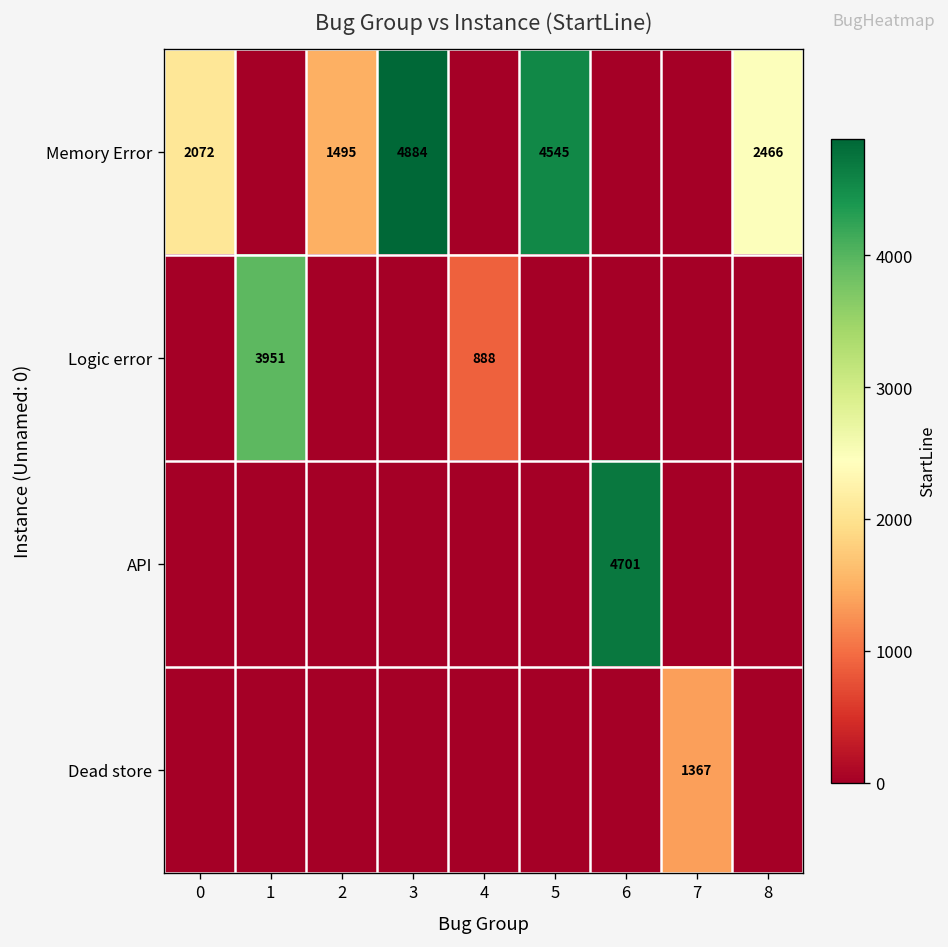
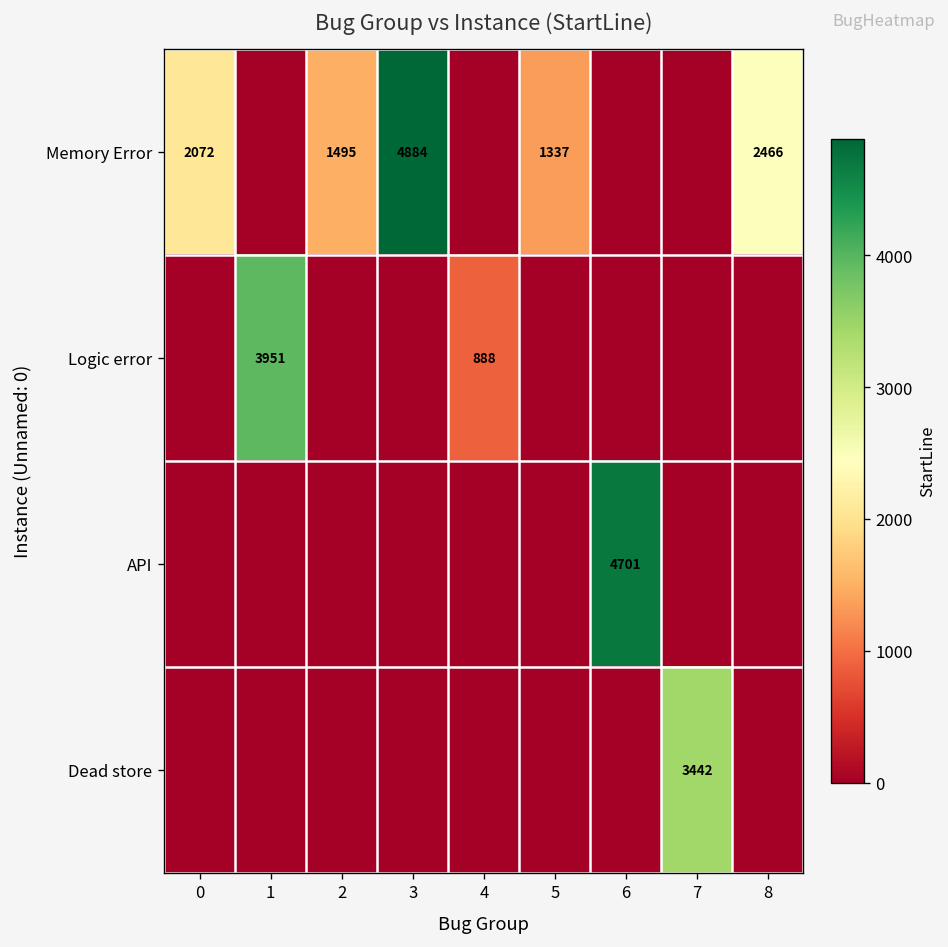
Memory Error, 5: 4545 -> 1337
Dead store, 7: 1367 -> 3442
